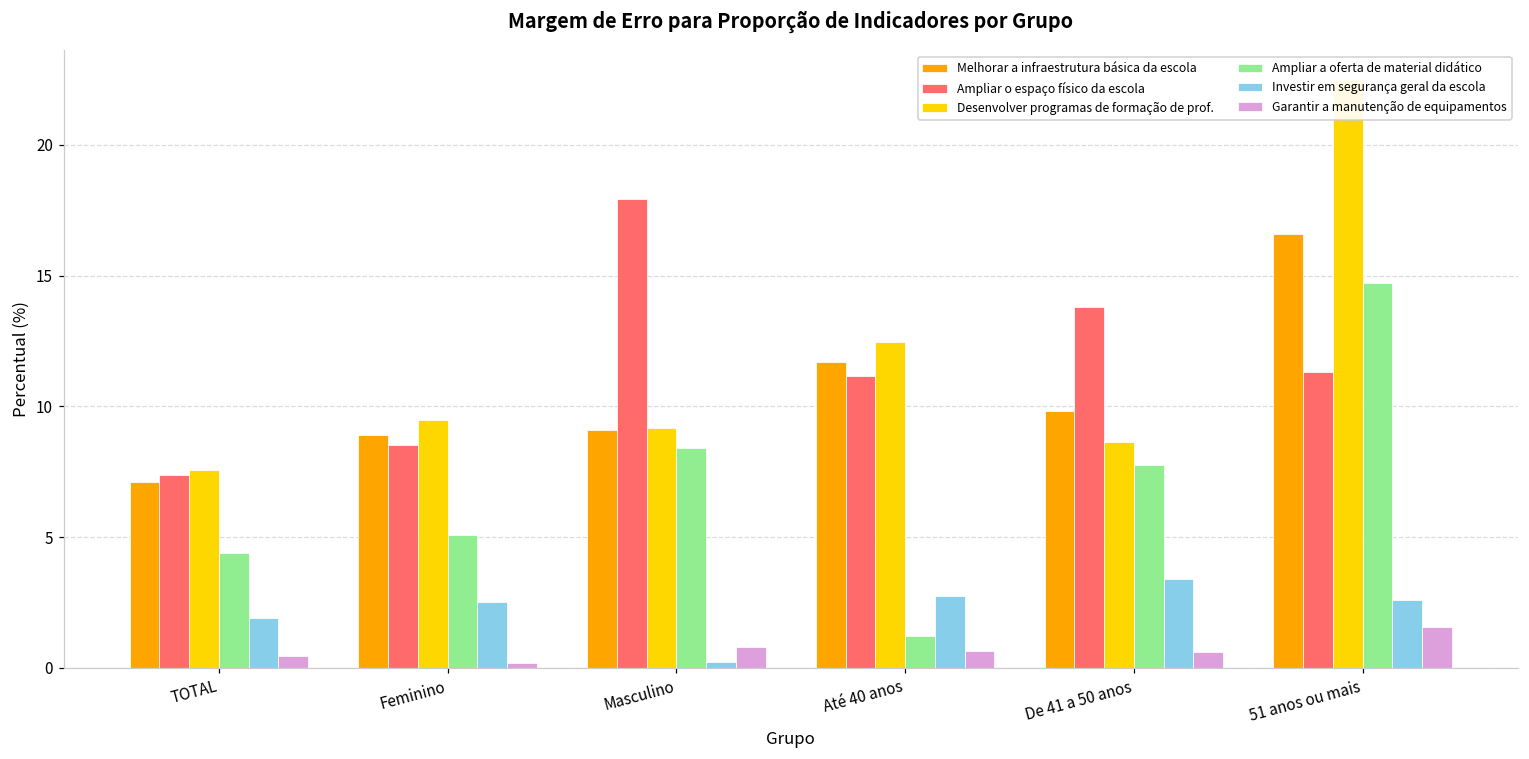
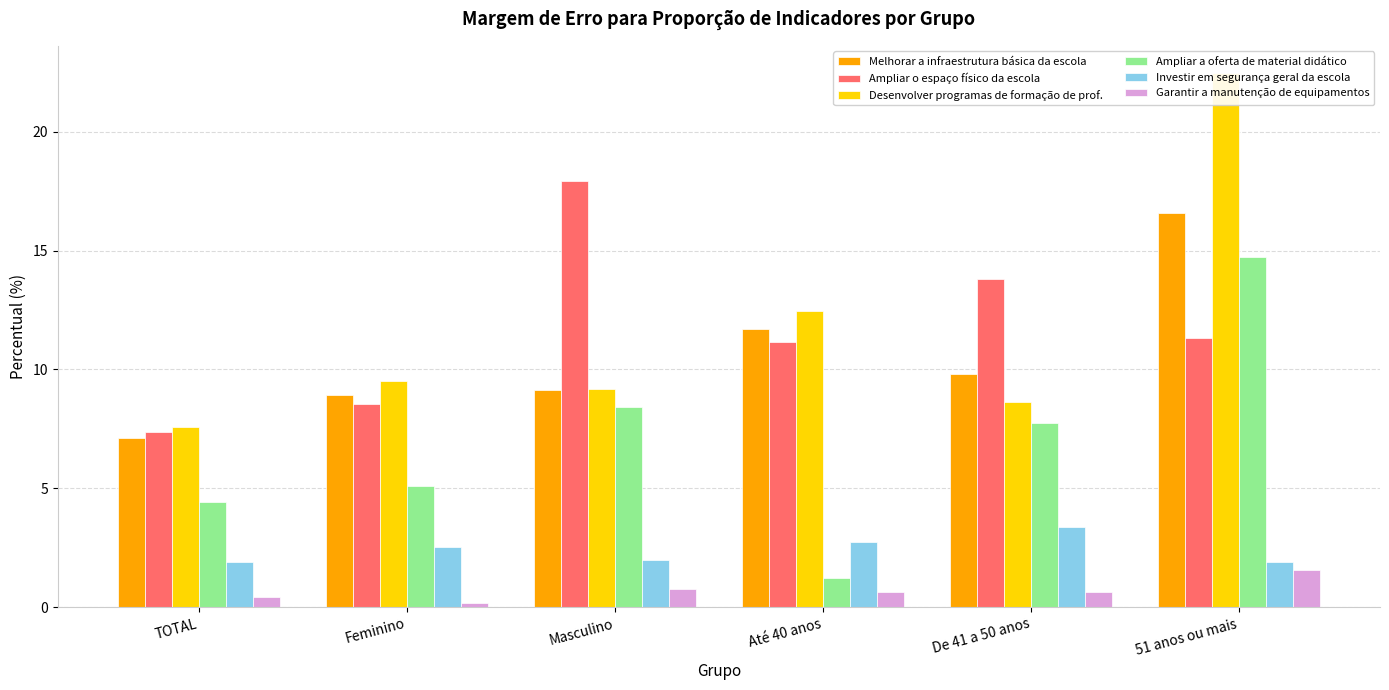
Investir em segurança geral da escola, Masculino: 0.2 -> 2.0
Investir em segurança geral da escola, 51 anos ou mais: 2.6 -> 1.9
